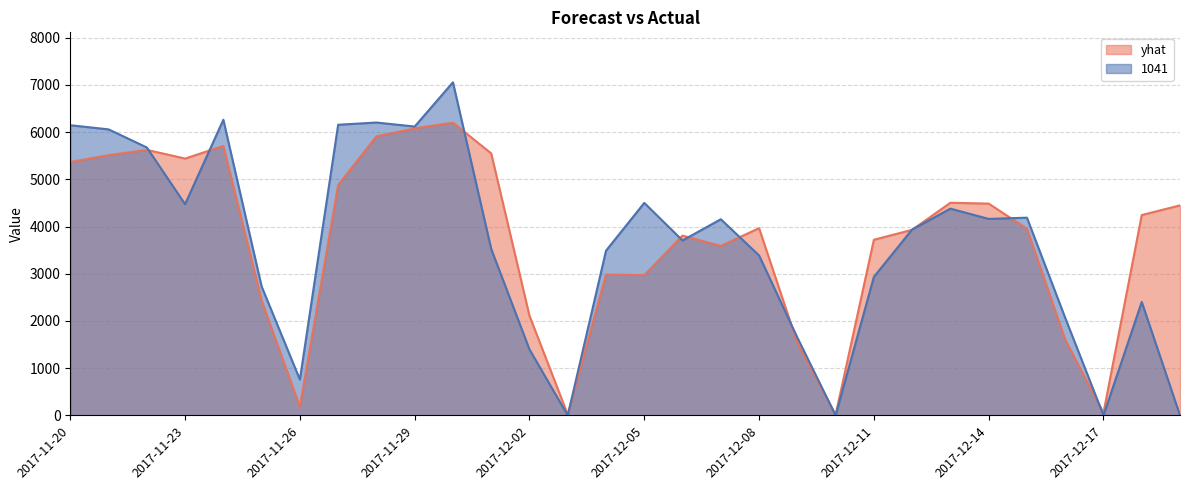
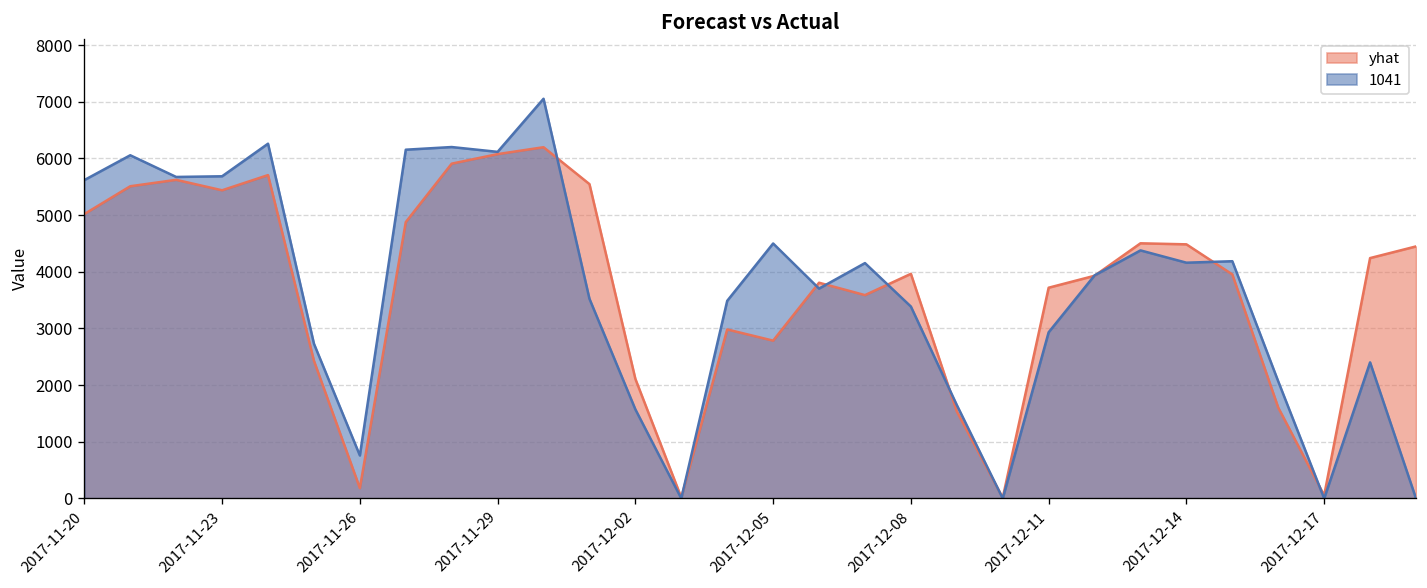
yhat, 2017-11-20: 5400 -> 5000
1041, 2017-11-20: 6100 -> 5600
1041, 2017-11-23: 4500 -> 5700
1041, 2017-12-02: 1400 -> 1600
yhat, 2017-12-05: 3000 -> 2800
